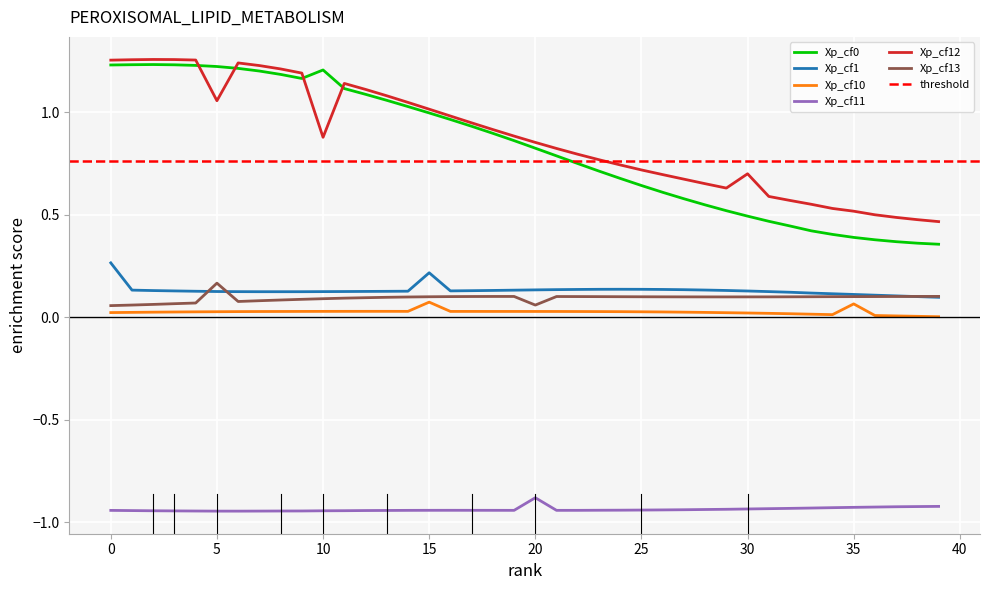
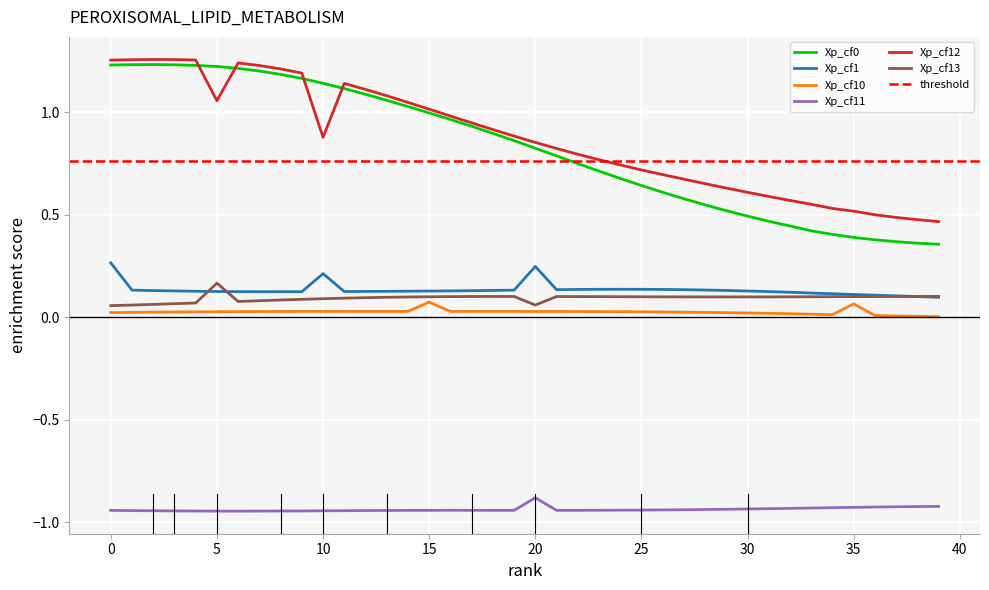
Xp_cf0, 10: 1.21 -> 1.14
Xp_cf1, 10: 0.12 -> 0.21
Xp_cf1, 15: 0.22 -> 0.13
Xp_cf1, 20: 0.13 -> 0.25
Xp_cf12, 30: 0.70 -> 0.61
